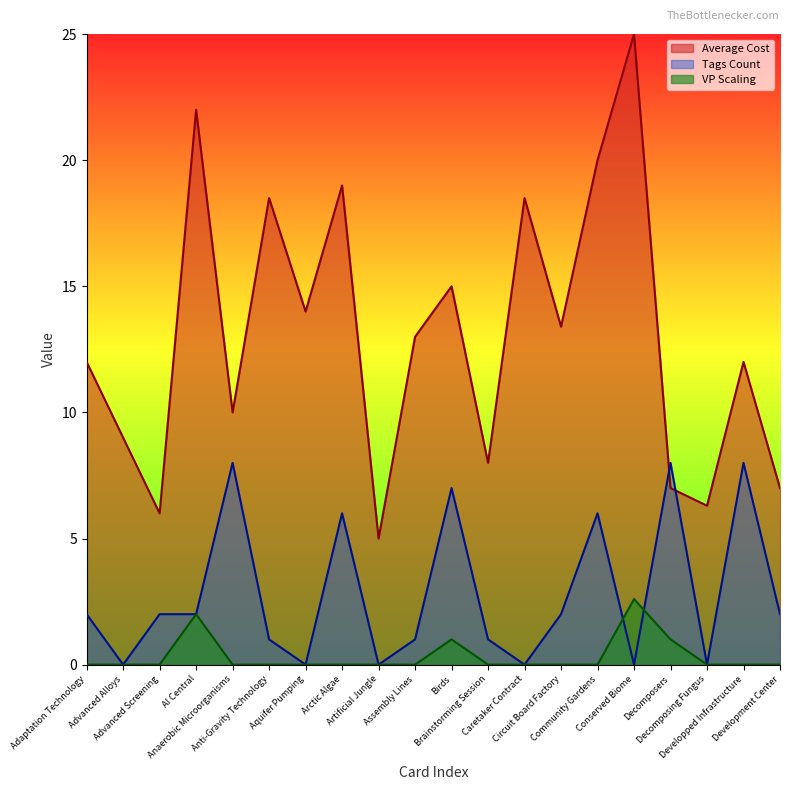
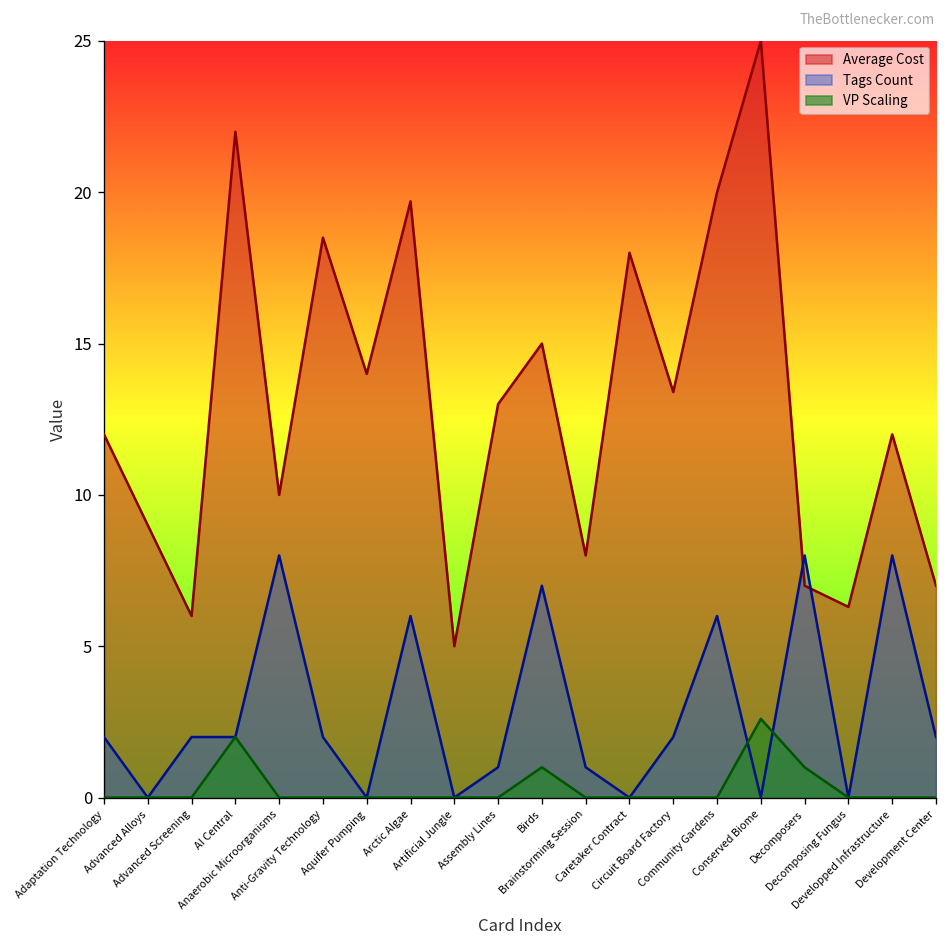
Tags Count, Anti-Gravity Technology: 1 -> 2
Average Cost, Arctic Algae: 19.0 -> 19.7
Average Cost, Caretaker Contract: 18.5 -> 18.0
